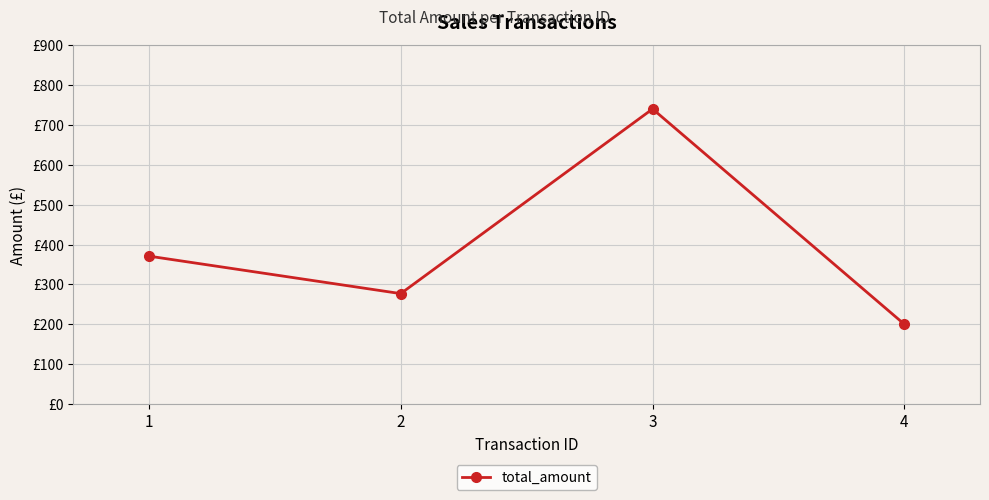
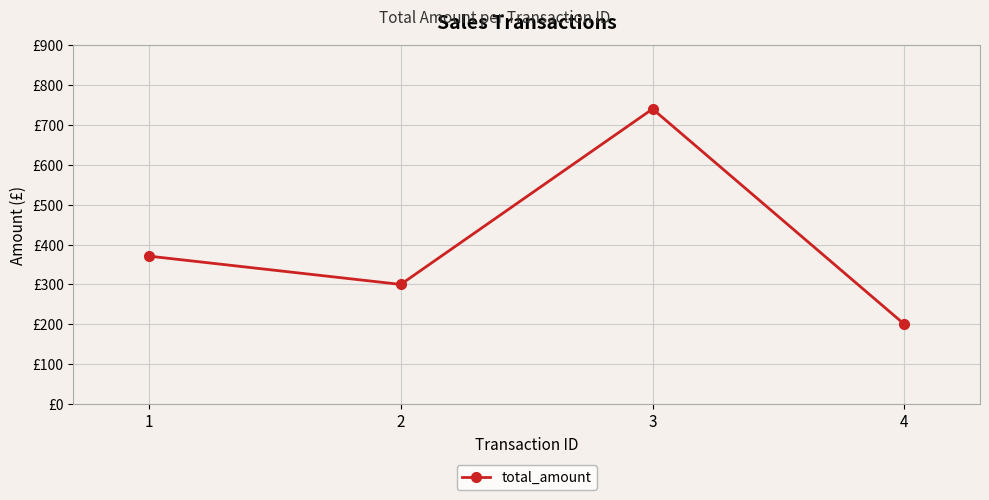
2: £280 -> £300
